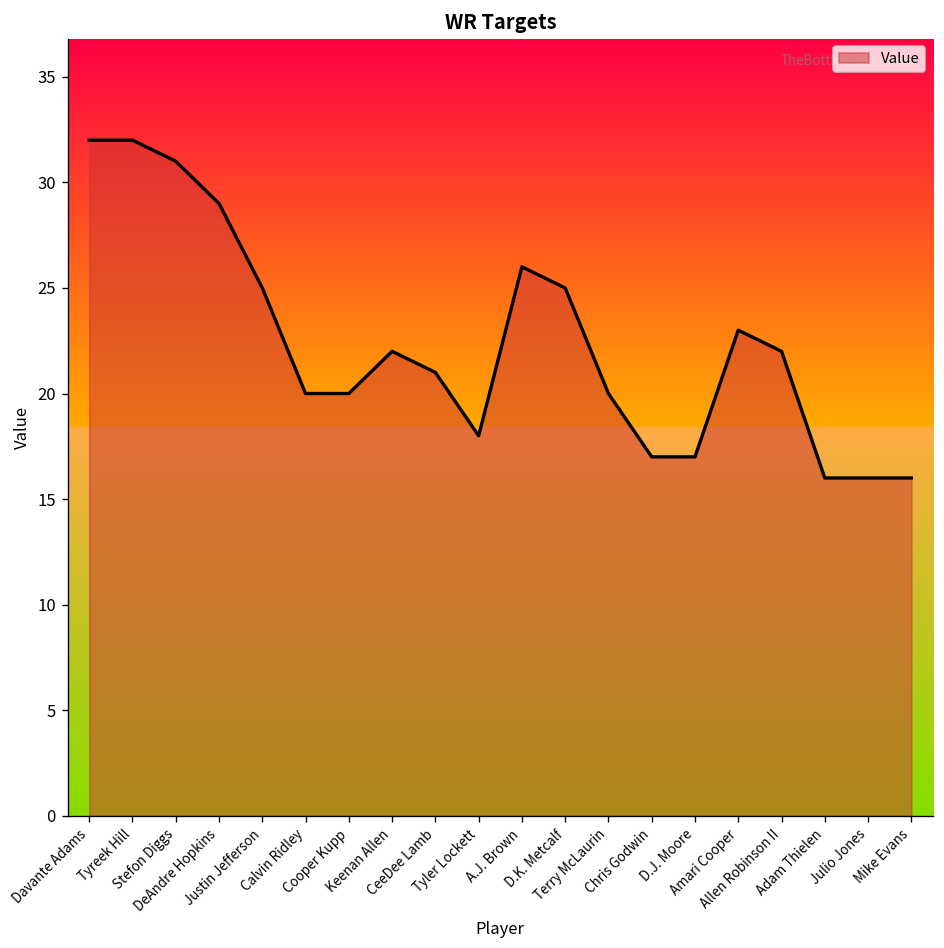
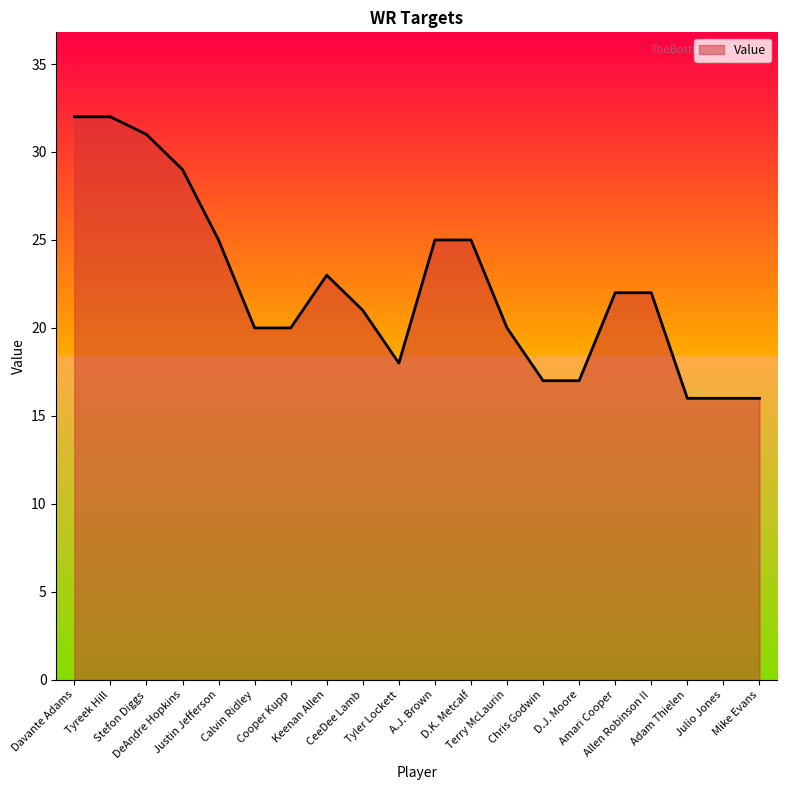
Keenan Allen: 22 -> 23
A.J. Brown: 26 -> 25
Amari Cooper: 23 -> 22
